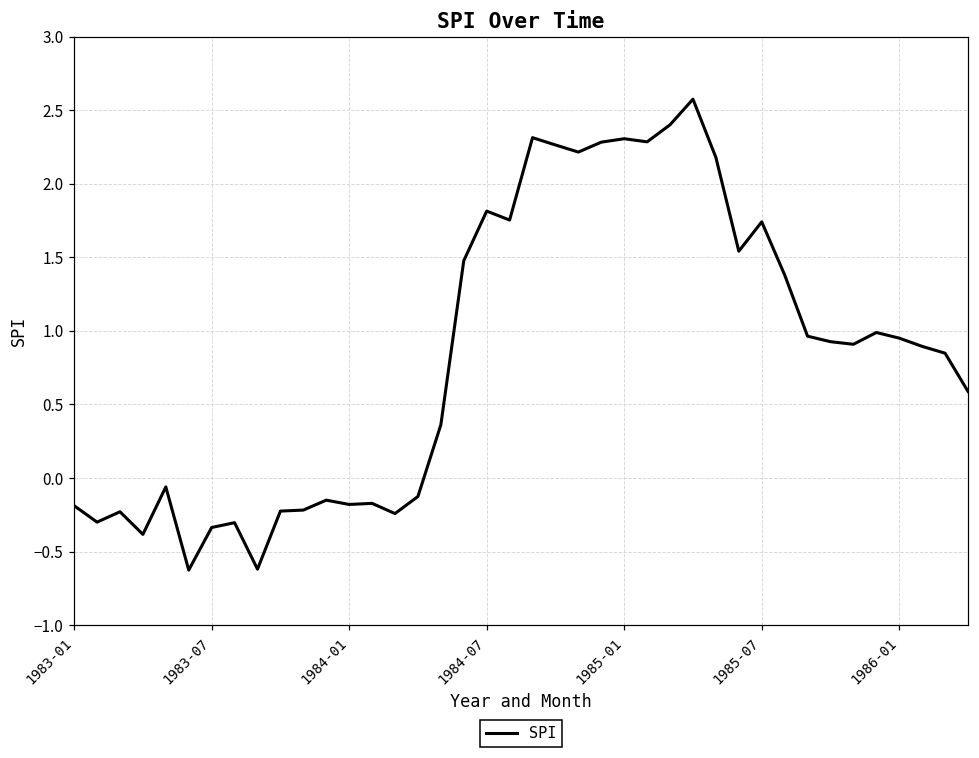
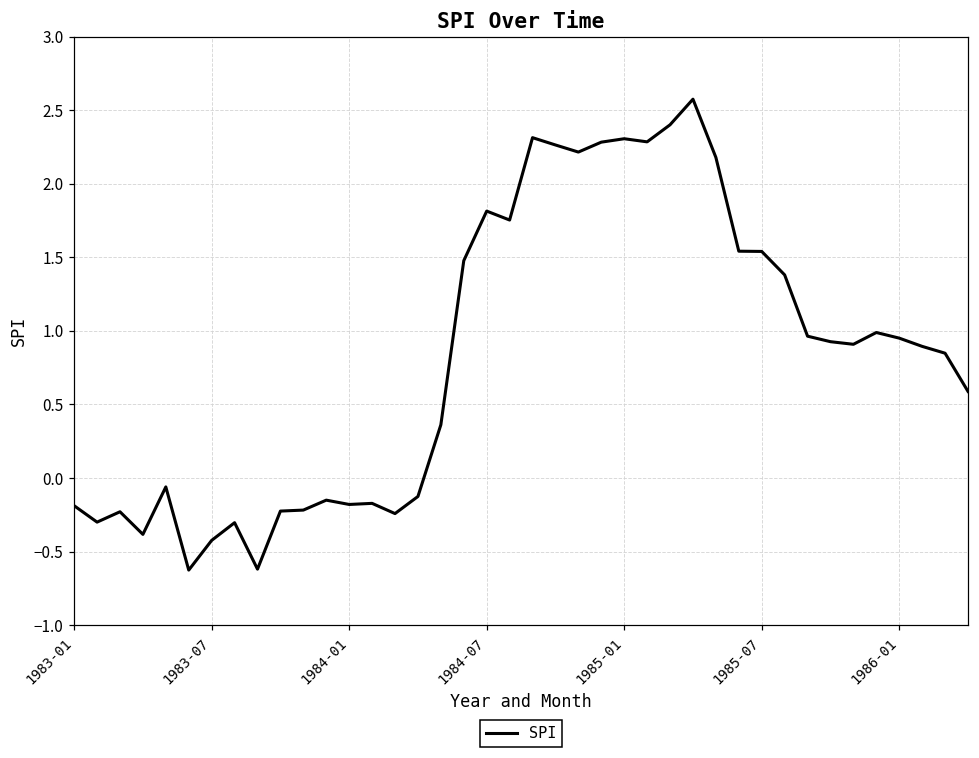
1983-07: -0.34 -> -0.42
1985-07: 1.74 -> 1.54
